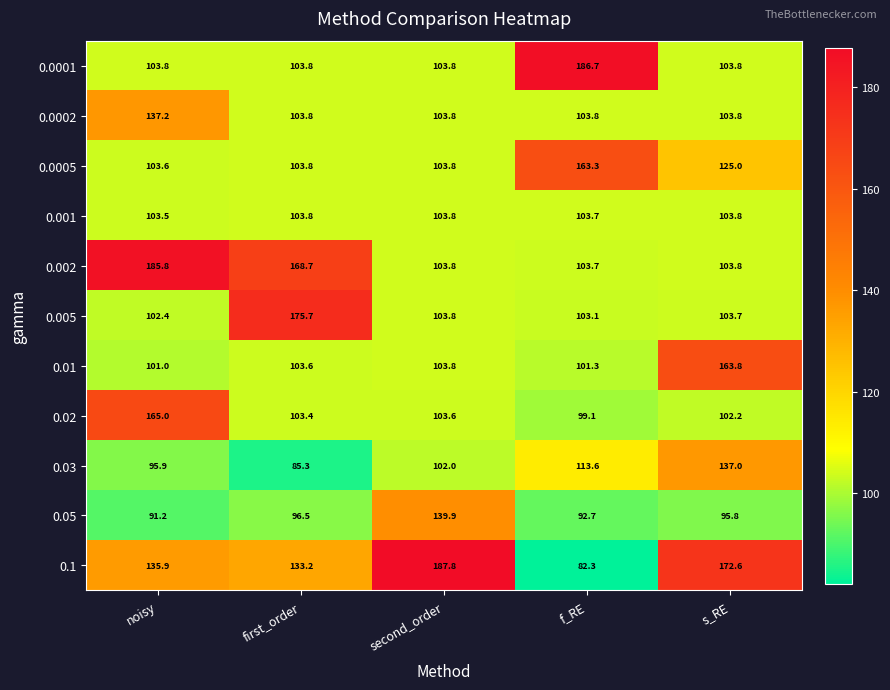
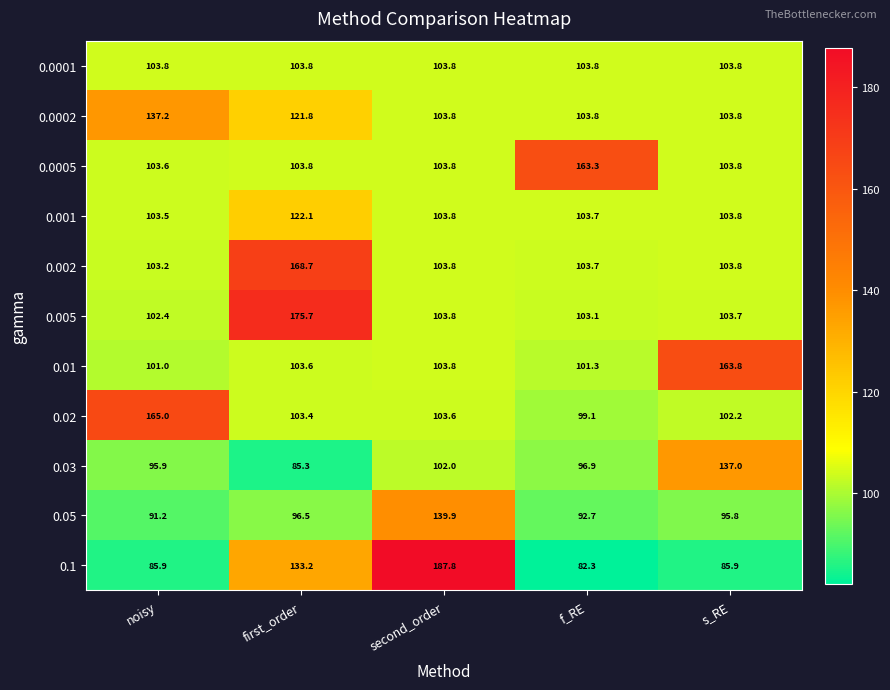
0.0001, f_RE: 186.7 -> 103.8
0.0002, first_order: 103.8 -> 121.8
0.0005, s_RE: 125.0 -> 103.8
0.001, first_order: 103.8 -> 122.1
0.002, noisy: 185.8 -> 103.2
0.03, f_RE: 113.6 -> 96.9
0.1, noisy: 135.9 -> 85.9
0.1, s_RE: 172.6 -> 85.9
